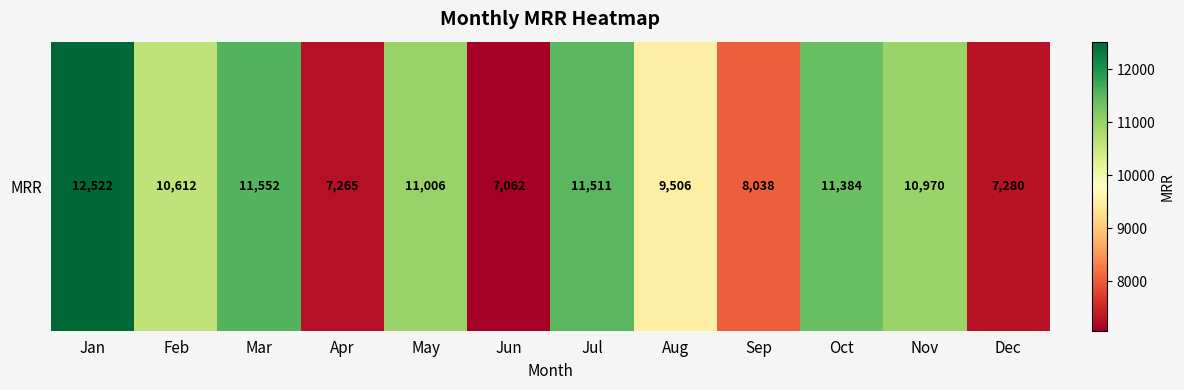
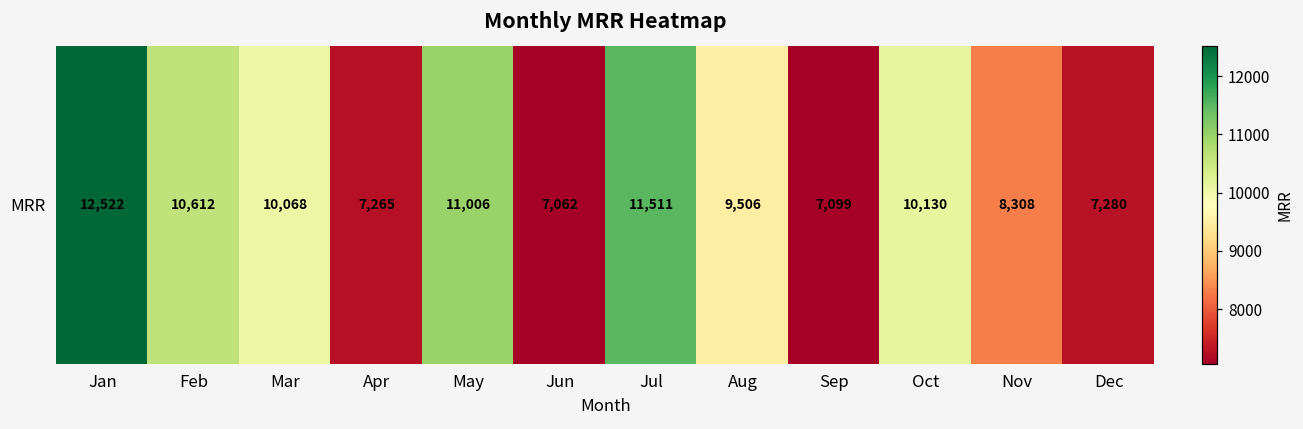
MRR, Mar: 11,552 -> 10,068
MRR, Sep: 8,038 -> 7,099
MRR, Oct: 11,384 -> 10,130
MRR, Nov: 10,970 -> 8,308
